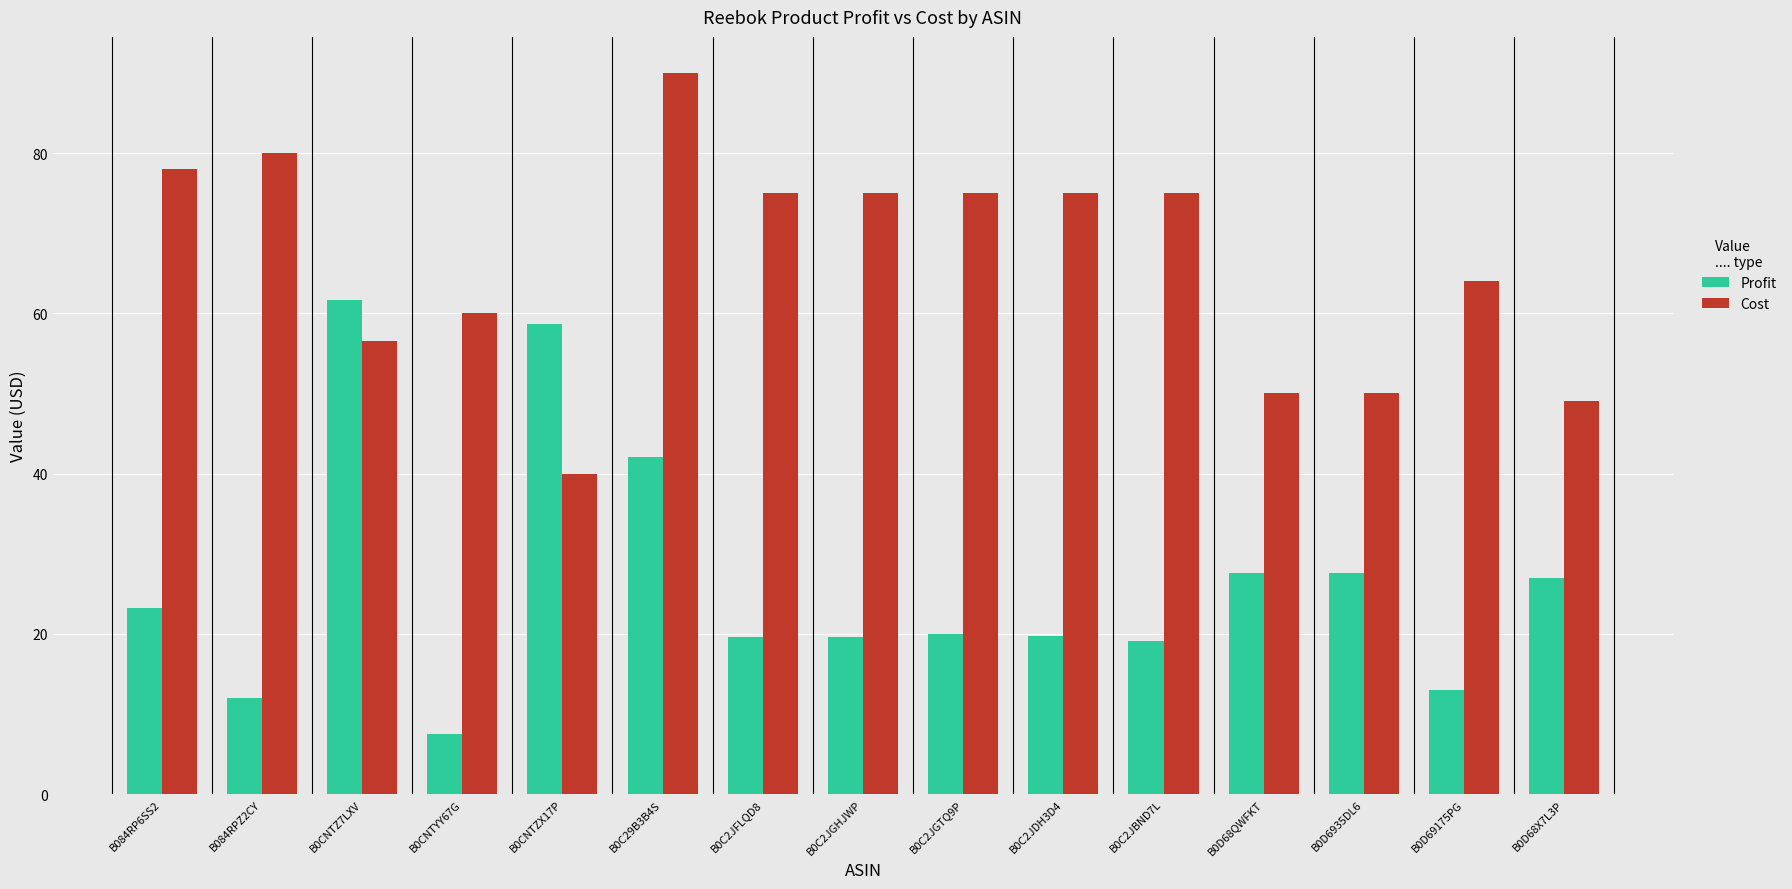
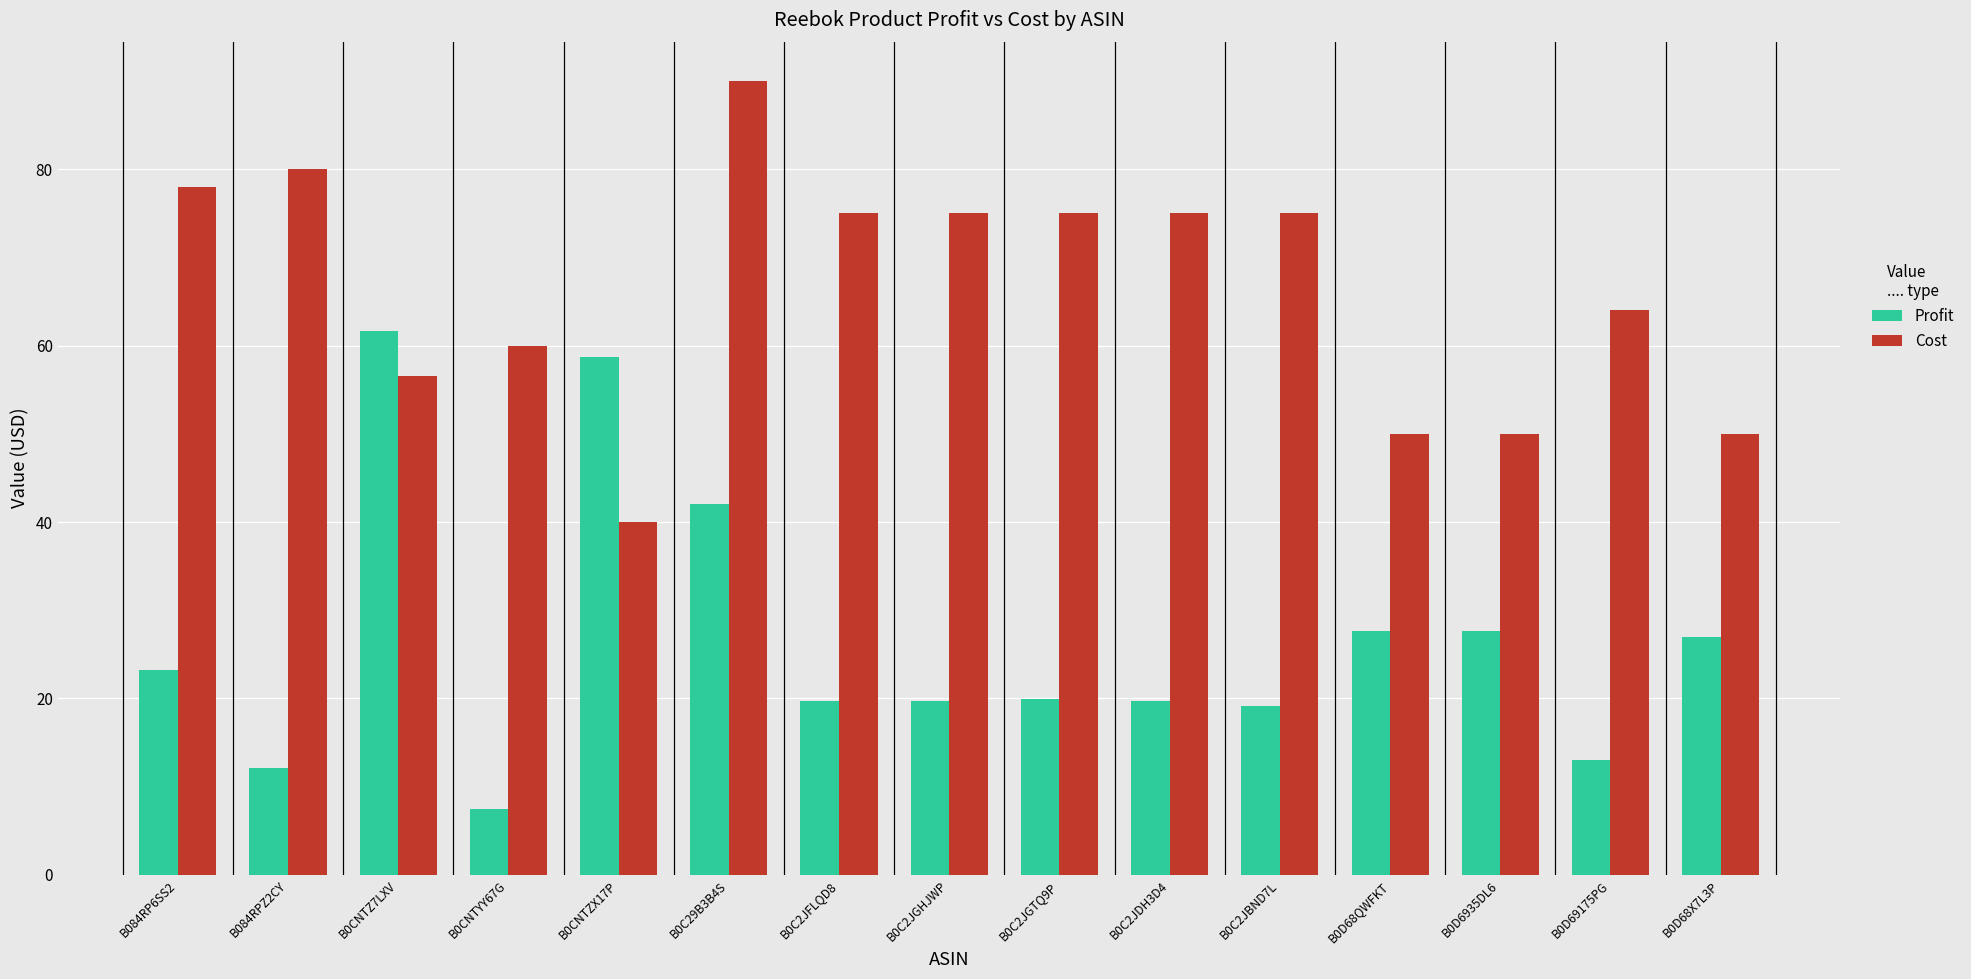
Cost, B0D68X7L3P: 49 -> 50
